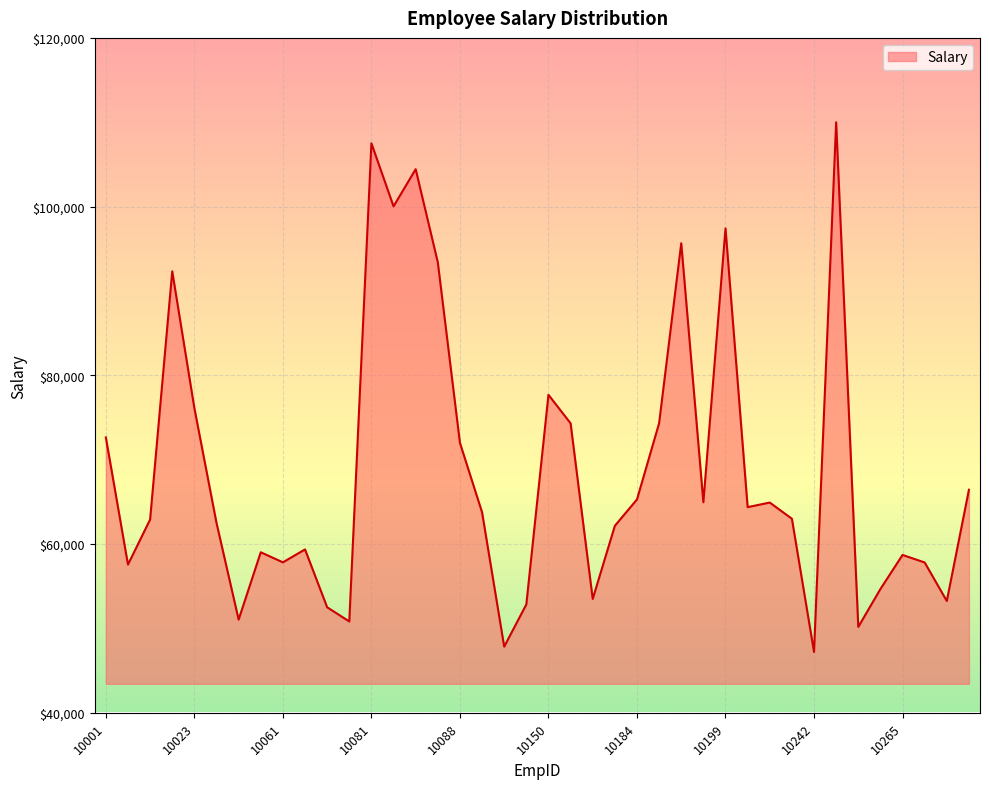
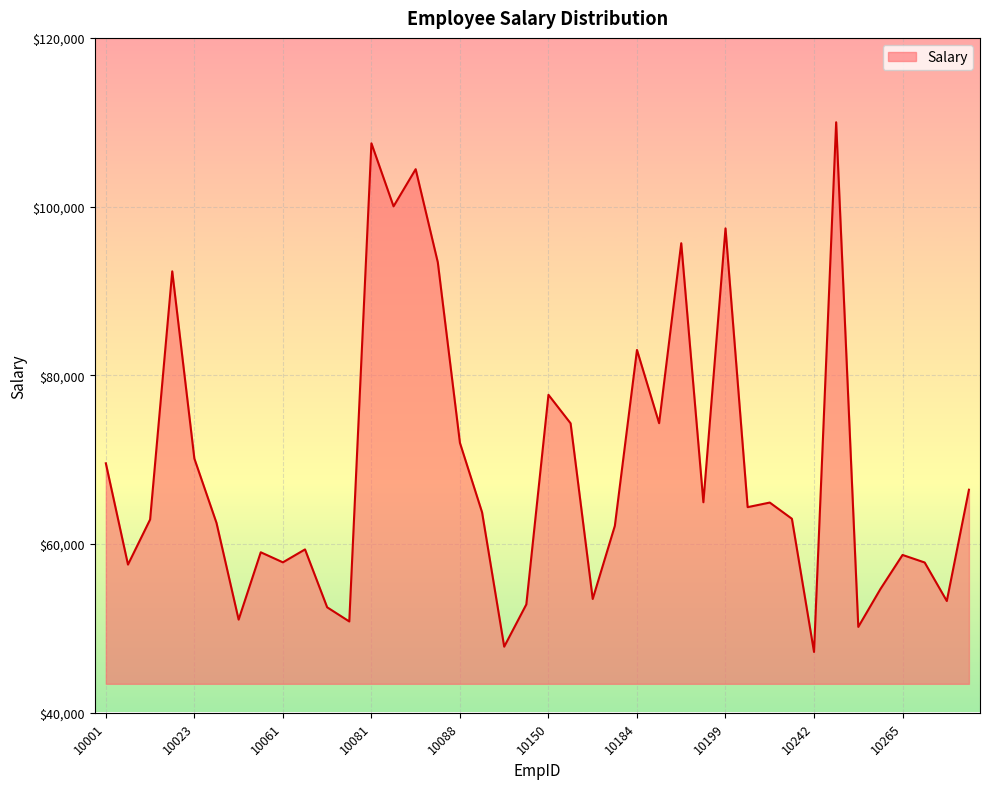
10001: $73,000 -> $70,000
10023: $76,000 -> $70,000
10184: $65,000 -> $83,000
